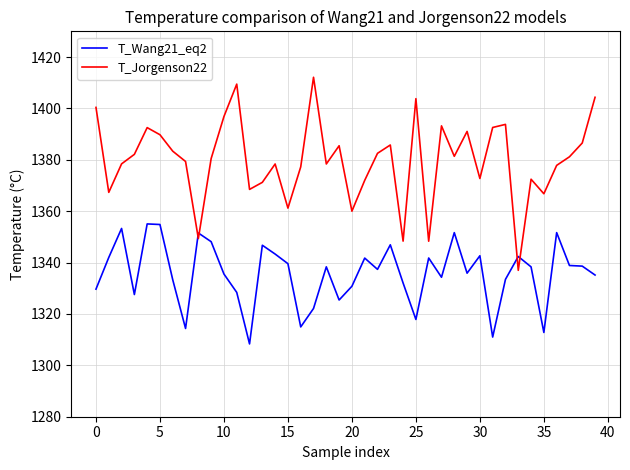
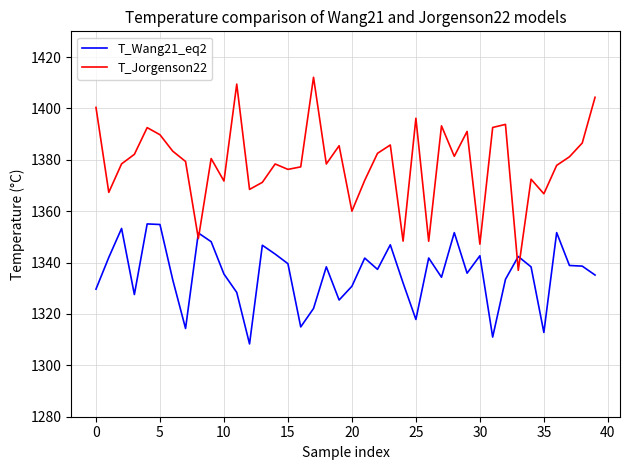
T_Jorgenson22, 10: 1397 -> 1372
T_Jorgenson22, 15: 1361 -> 1376
T_Jorgenson22, 25: 1404 -> 1396
T_Jorgenson22, 30: 1373 -> 1347
